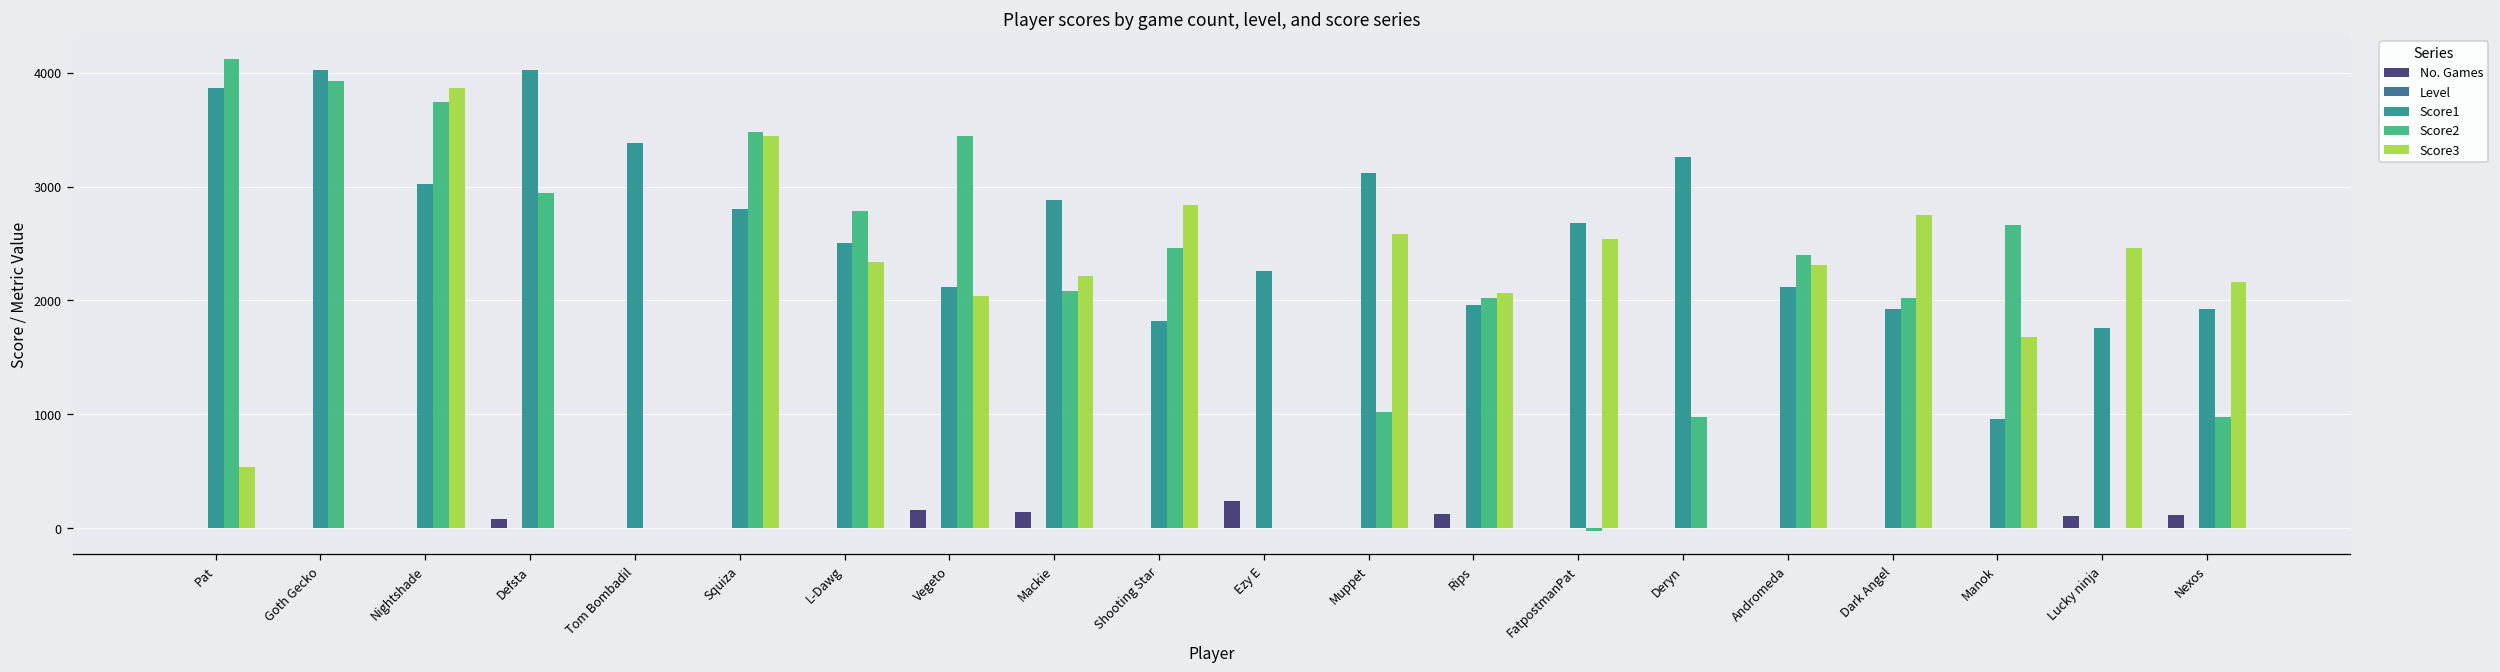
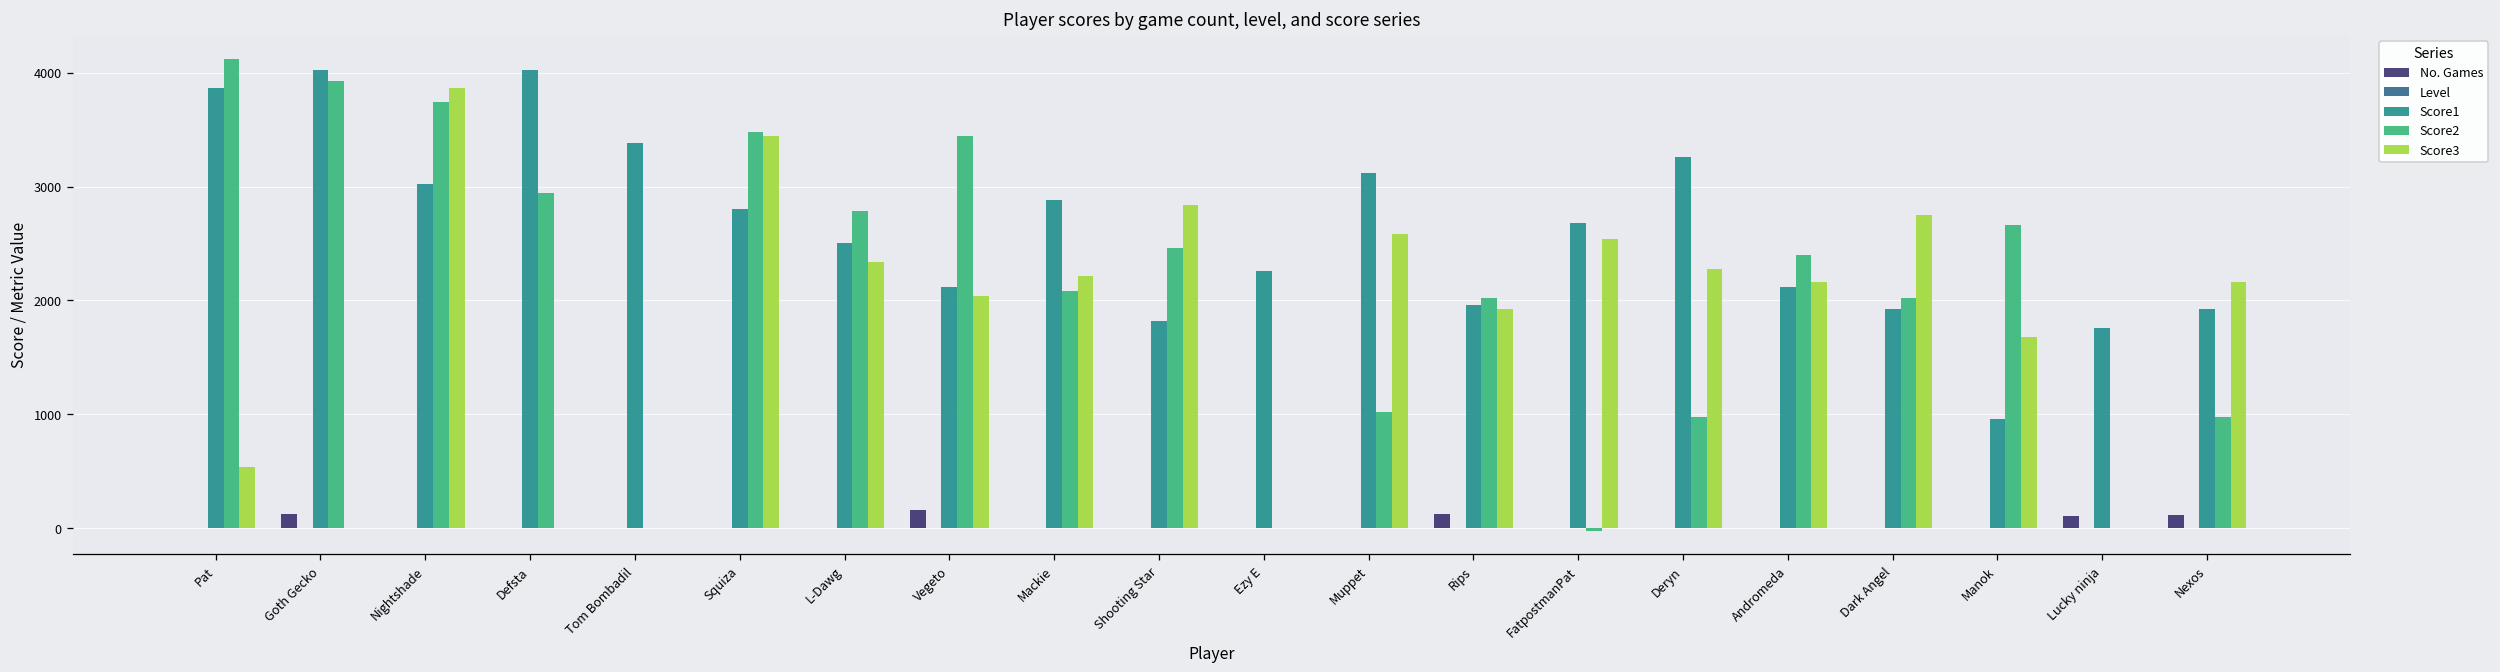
No. Games, Goth Gecko: 0 -> 100
No. Games, Defsta: 100 -> 0
No. Games, Mackie: 100 -> 0
No. Games, Ezy E: 200 -> 0
Score3, Rips: 2100 -> 1900
Score3, Deryn: 0 -> 2300
Score3, Andromeda: 2300 -> 2200
Score3, Lucky ninja: 2500 -> 0
